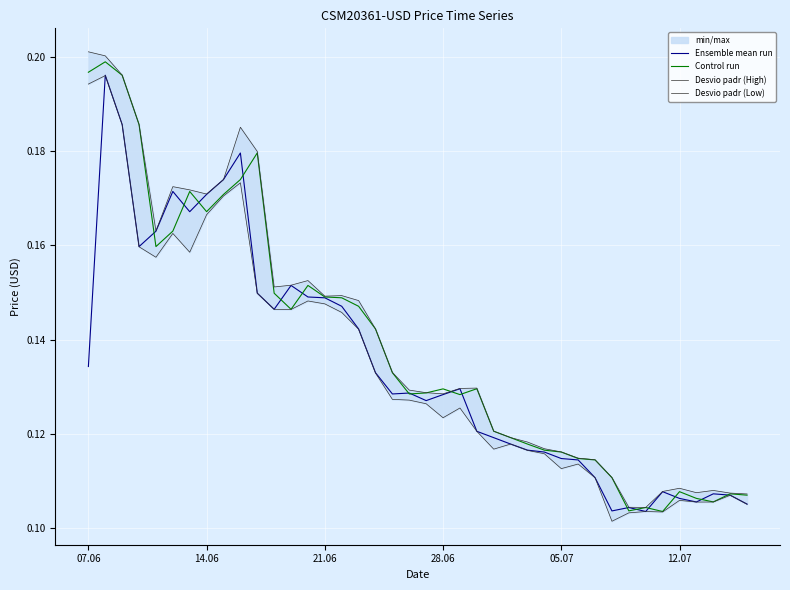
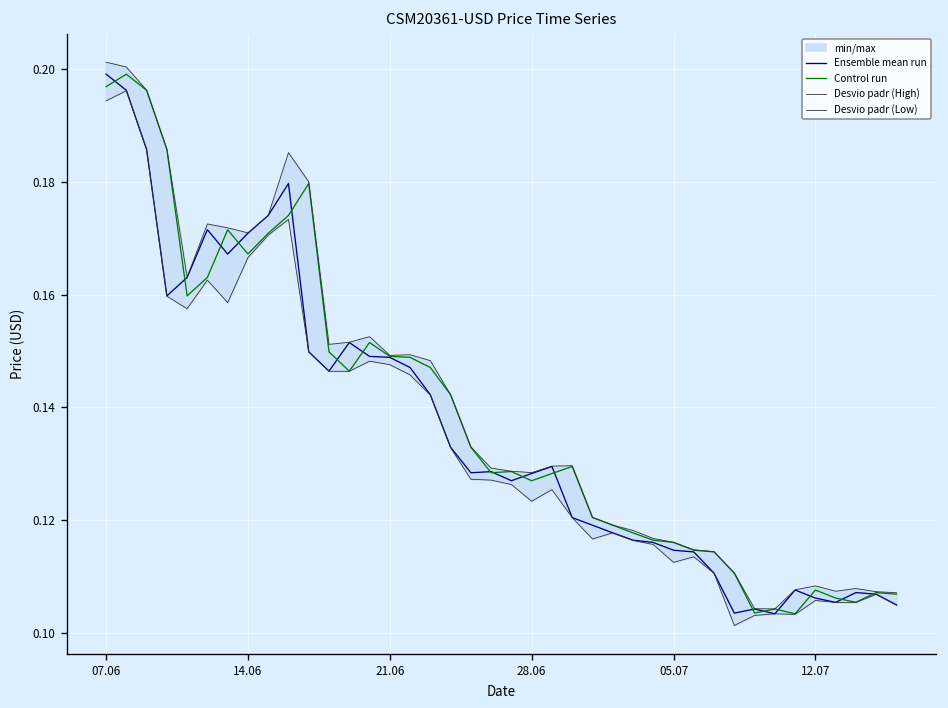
Ensemble mean run, 07.06: 0.134 -> 0.199
Control run, 28.06: 0.130 -> 0.127
